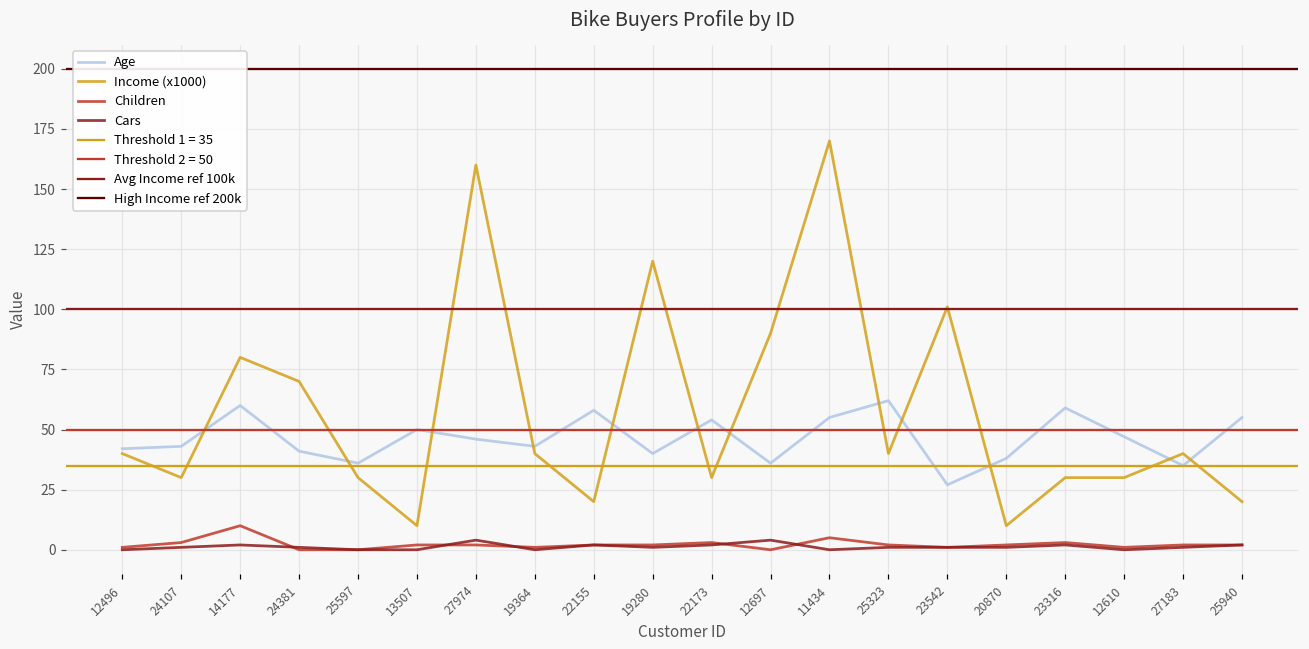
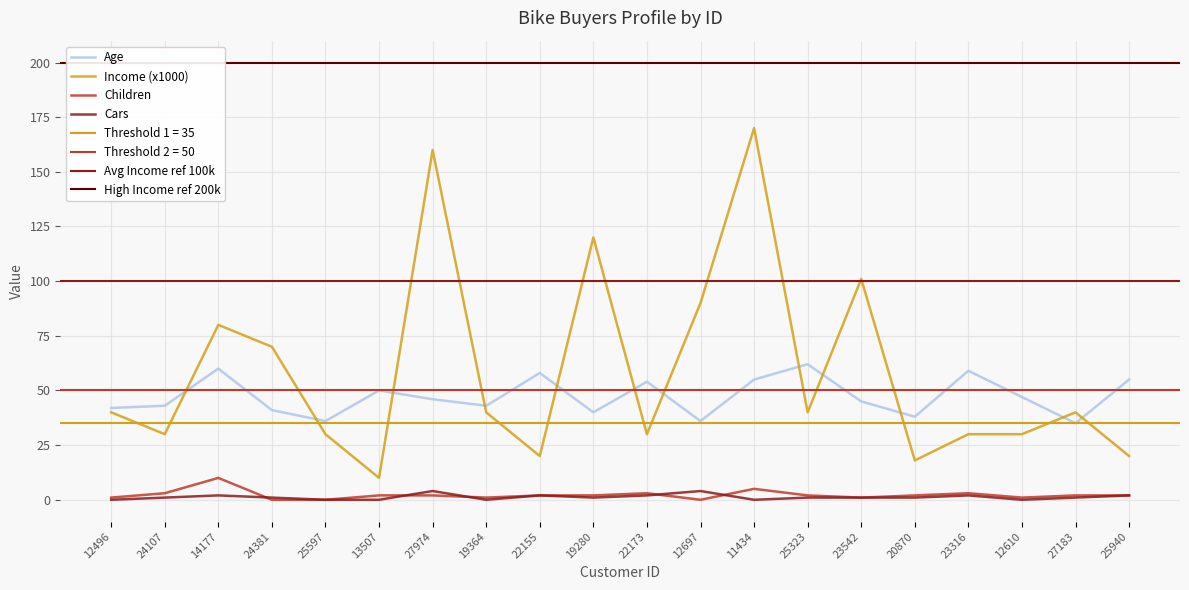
Age, 23542: 27 -> 45
Income (x1000), 20870: 10 -> 18
